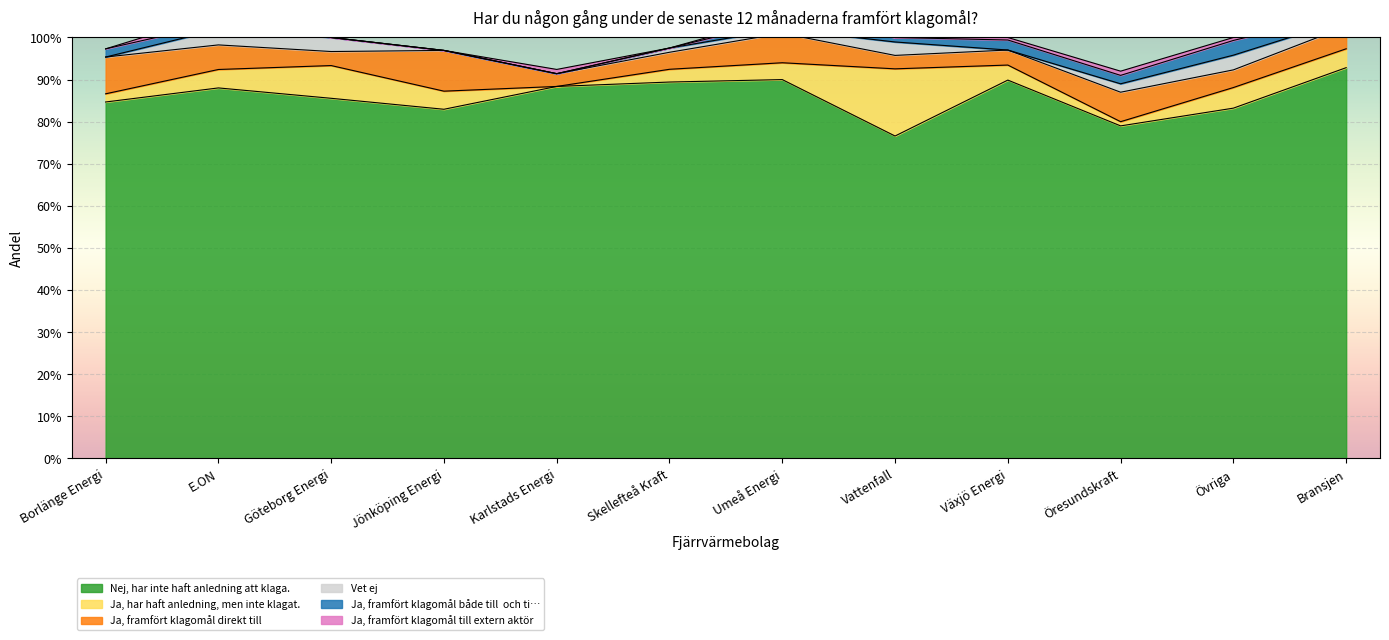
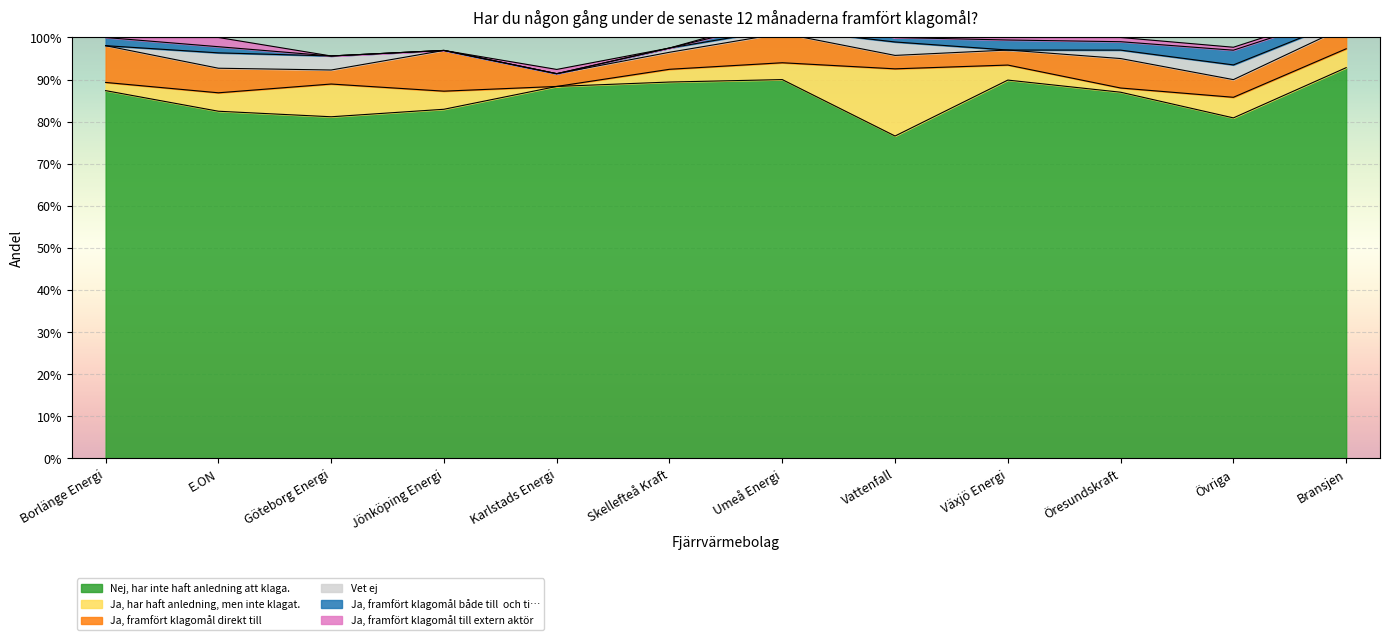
Nej, har inte haft anledning att klaga., Borlänge Energi: 85% -> 87%
Nej, har inte haft anledning att klaga., E.ON: 88% -> 82%
Nej, har inte haft anledning att klaga., Göteborg Energi: 86% -> 81%
Nej, har inte haft anledning att klaga., Öresundskraft: 79% -> 87%
Nej, har inte haft anledning att klaga., Övriga: 83% -> 81%
